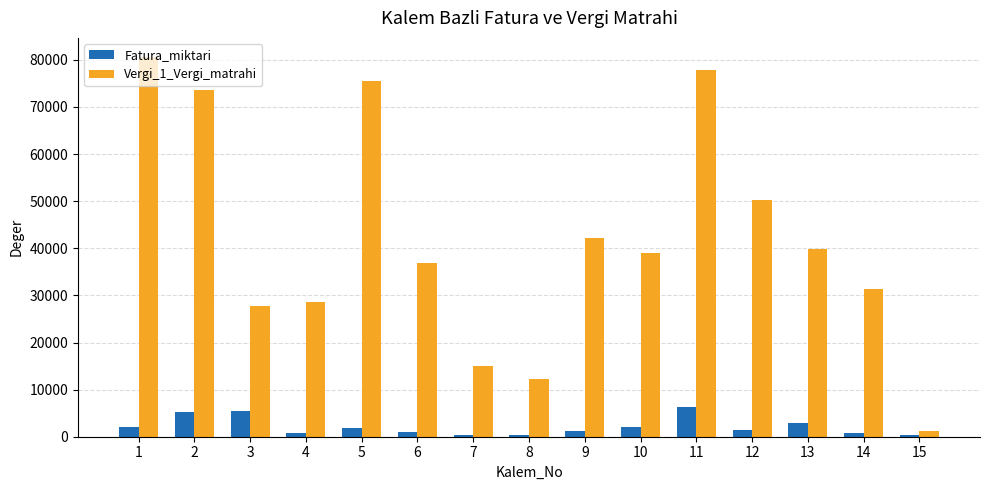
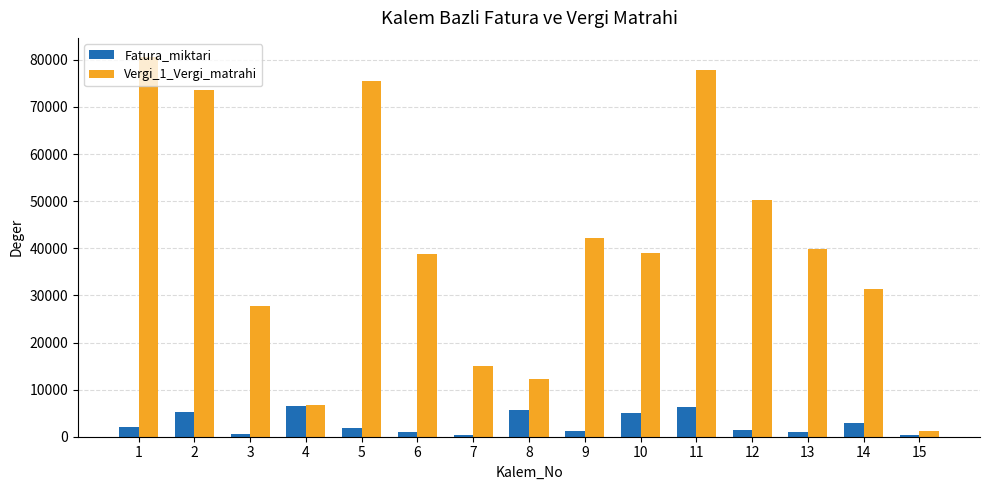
Fatura_miktari, 3: 6000 -> 1000
Fatura_miktari, 4: 1000 -> 6000
Vergi_1_Vergi_matrahi, 4: 29000 -> 7000
Vergi_1_Vergi_matrahi, 6: 37000 -> 39000
Fatura_miktari, 8: 0 -> 6000
Fatura_miktari, 10: 2000 -> 5000
Fatura_miktari, 13: 3000 -> 1000
Fatura_miktari, 14: 1000 -> 3000
